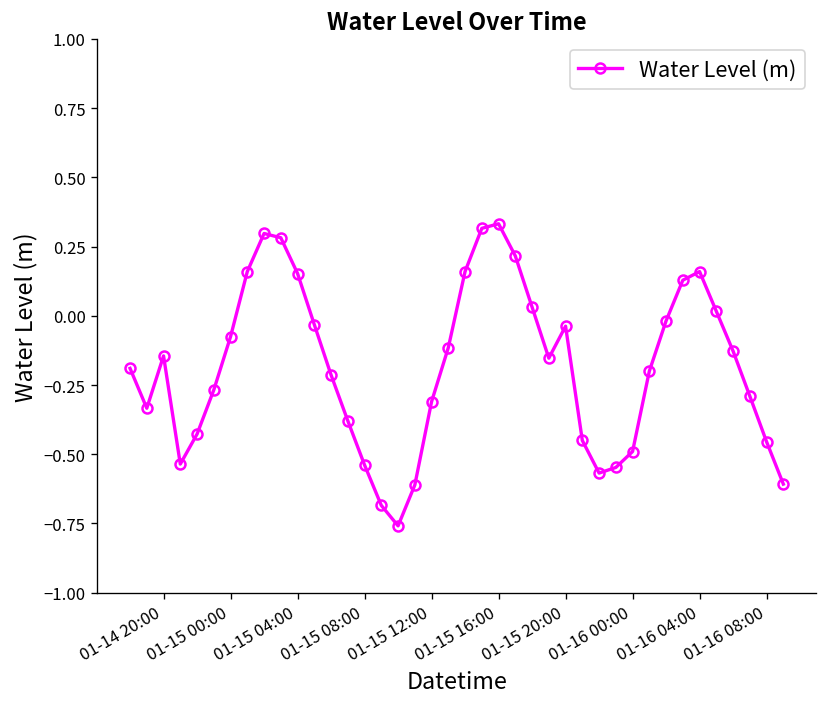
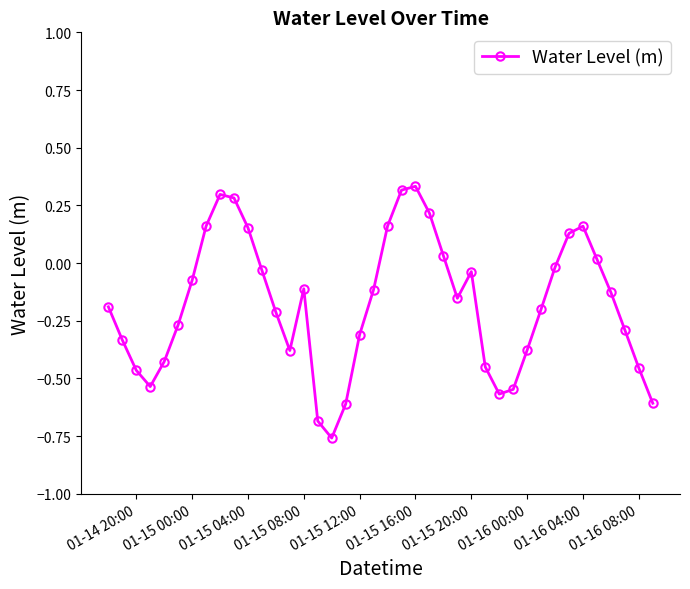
01-14 20:00: -0.14 -> -0.47
01-15 08:00: -0.54 -> -0.11
01-16 00:00: -0.49 -> -0.38
